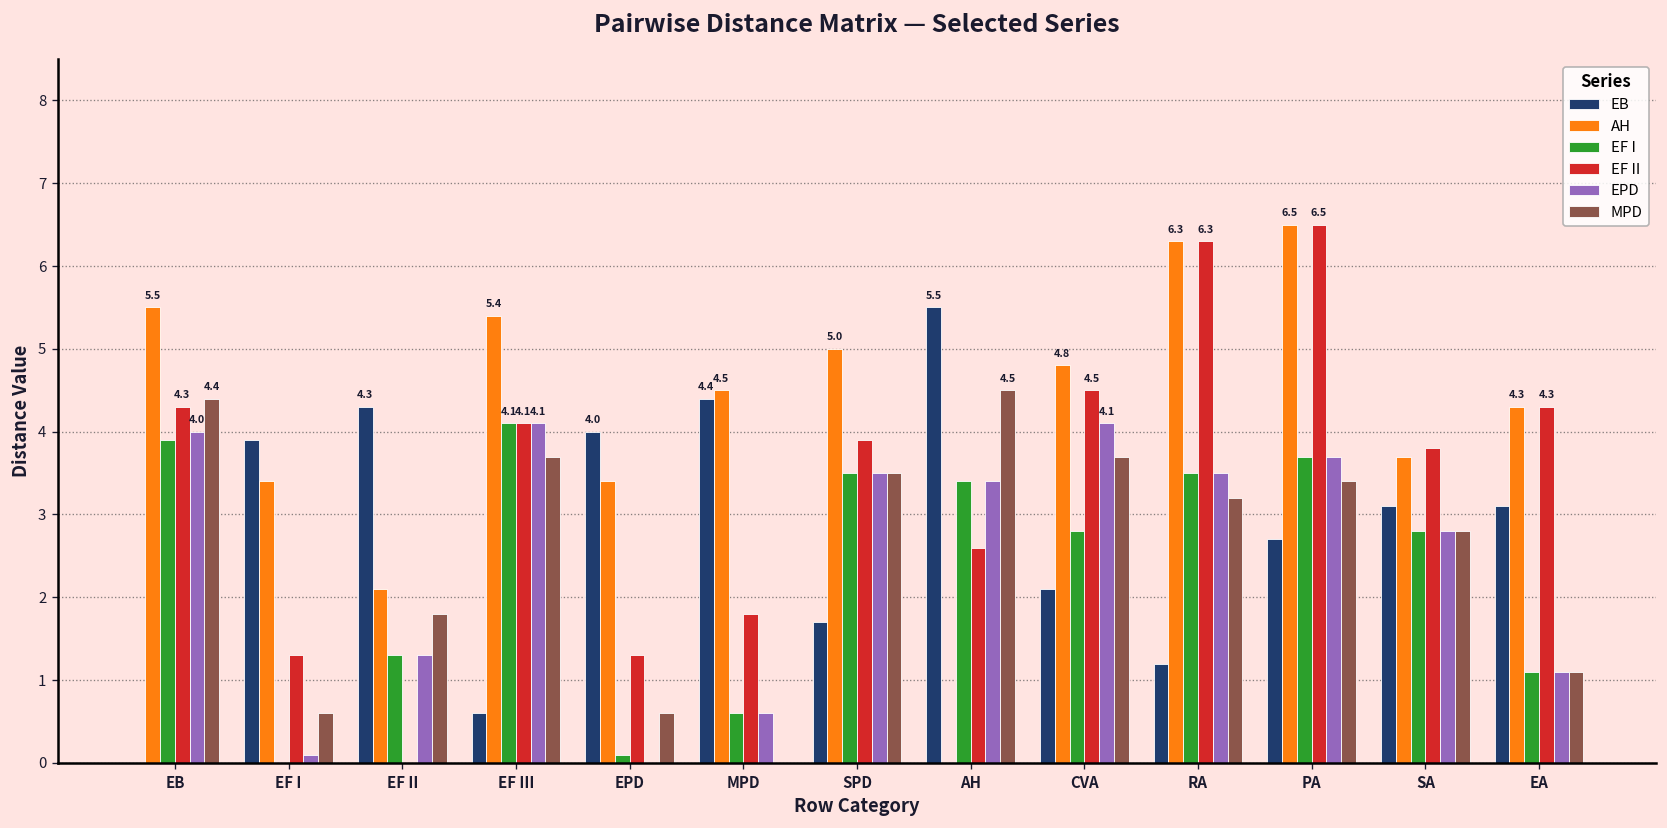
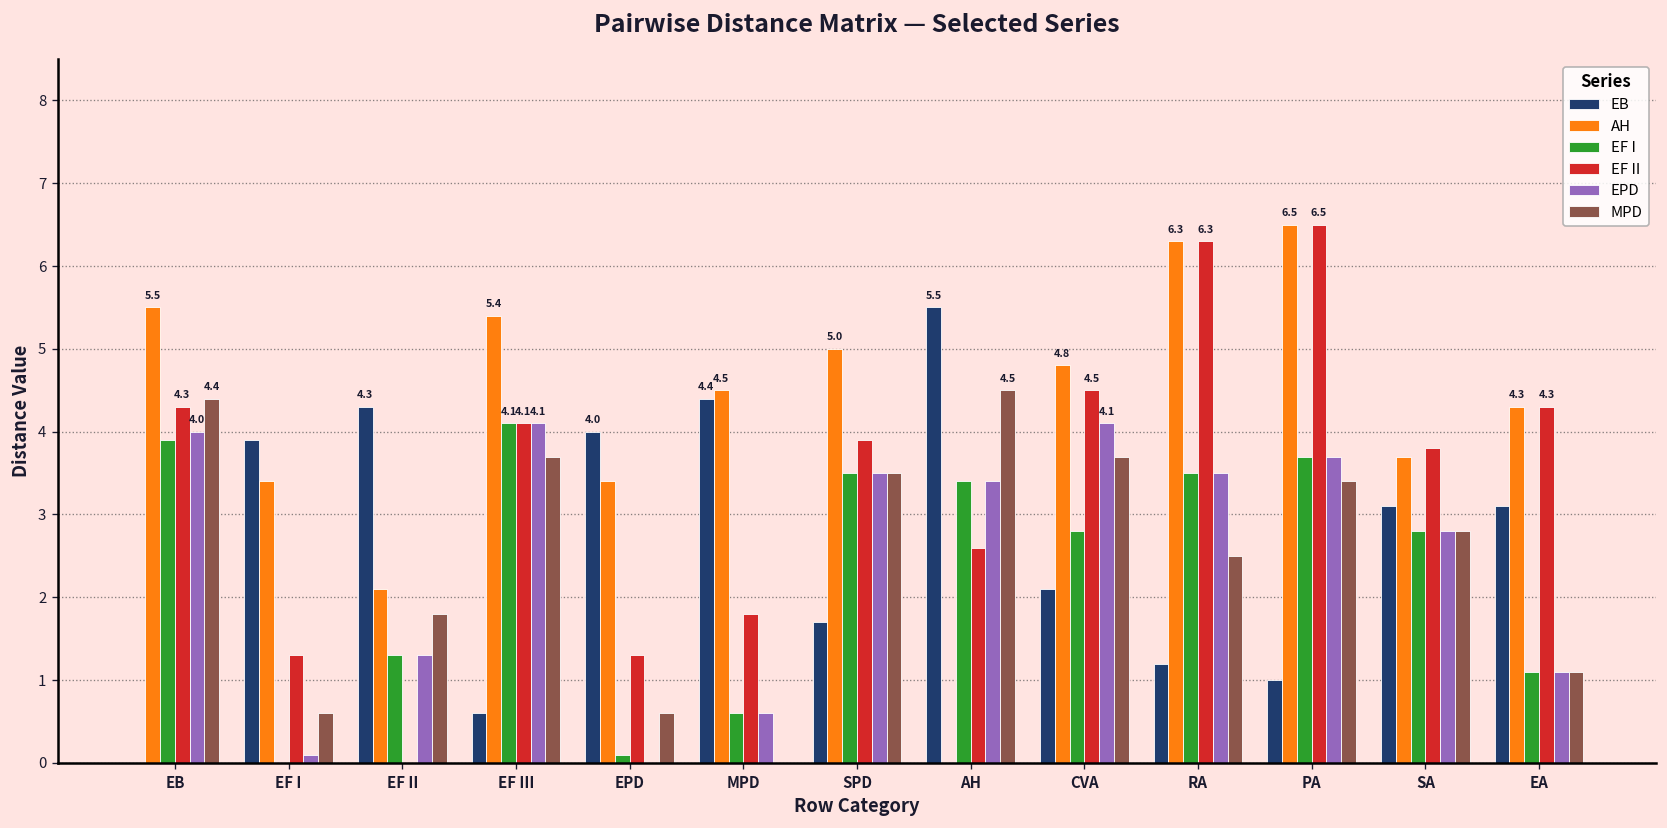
MPD, RA: 3.2 -> 2.5
EB, PA: 2.7 -> 1.0
